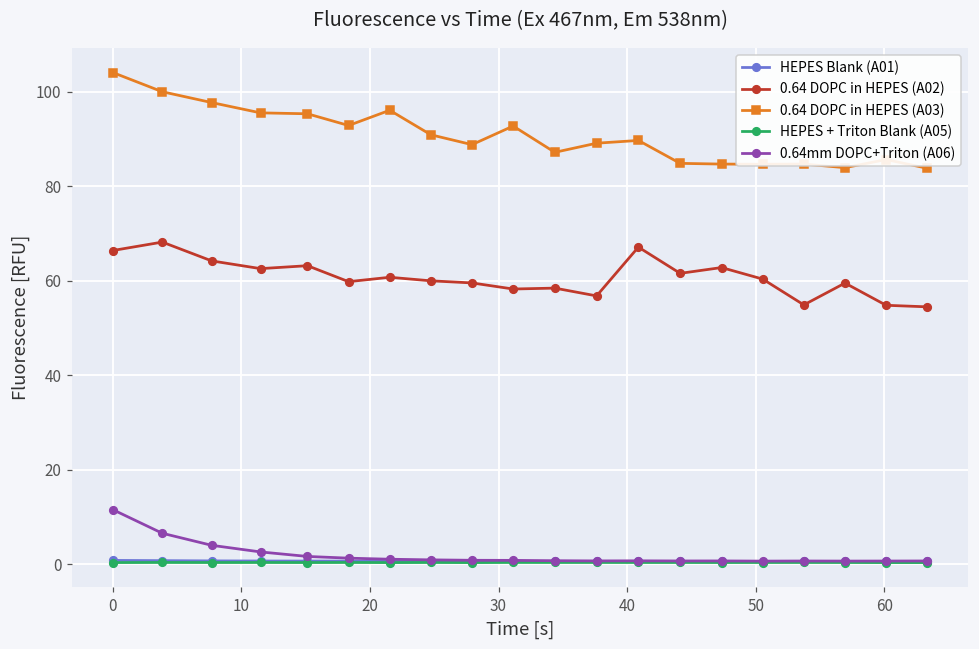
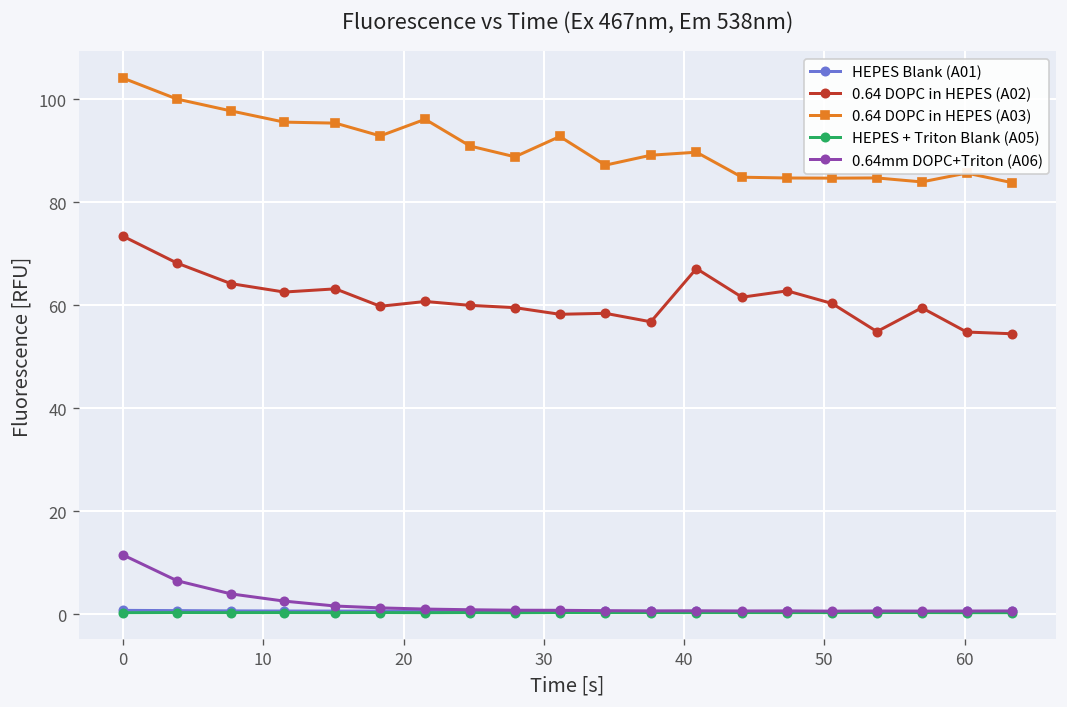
0.64 DOPC in HEPES (A02), 0: 66 -> 73
